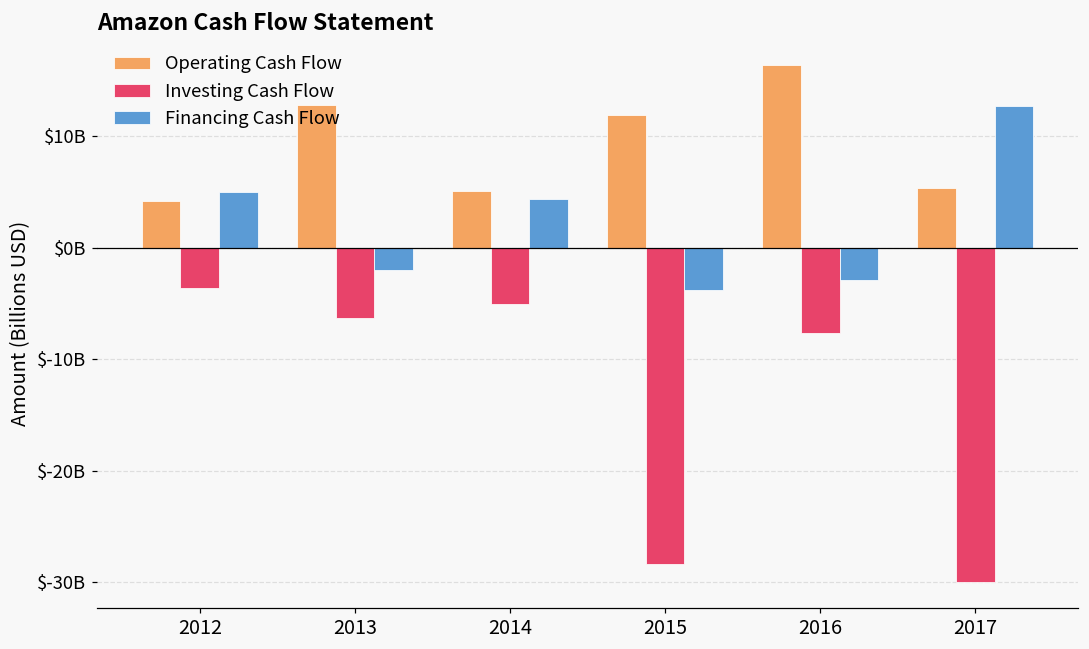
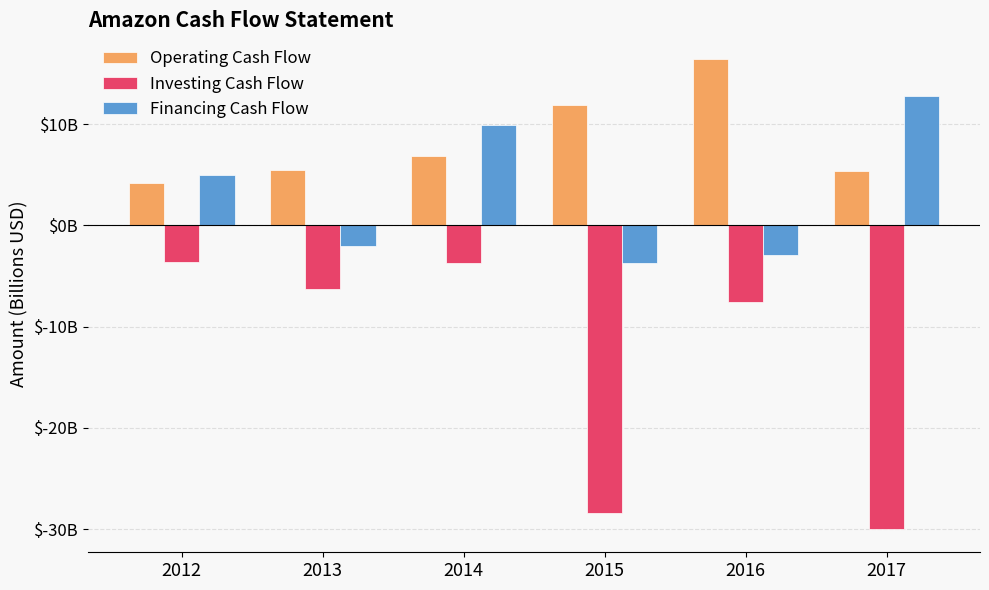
Operating Cash Flow, 2013: $12800000000 -> $5500000000
Operating Cash Flow, 2014: $5100000000 -> $6800000000
Investing Cash Flow, 2014: $-5100000000 -> $-3700000000
Financing Cash Flow, 2014: $4400000000 -> $9900000000
